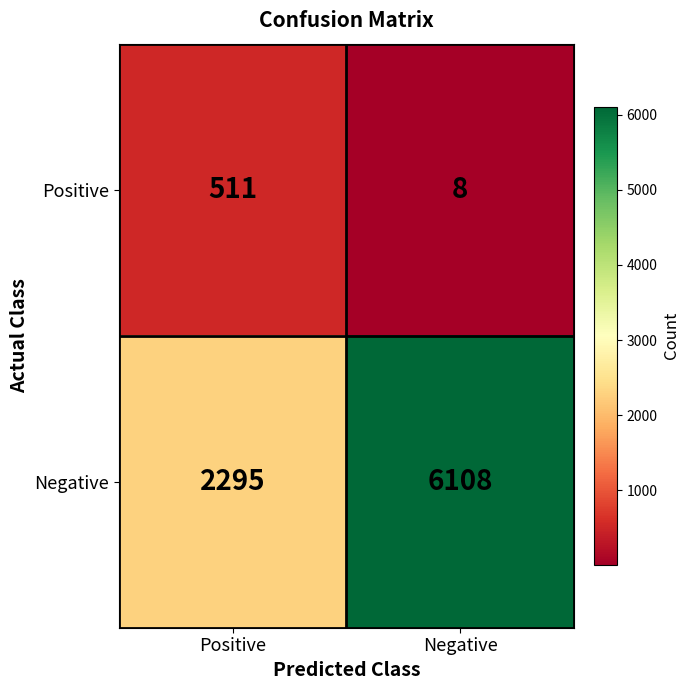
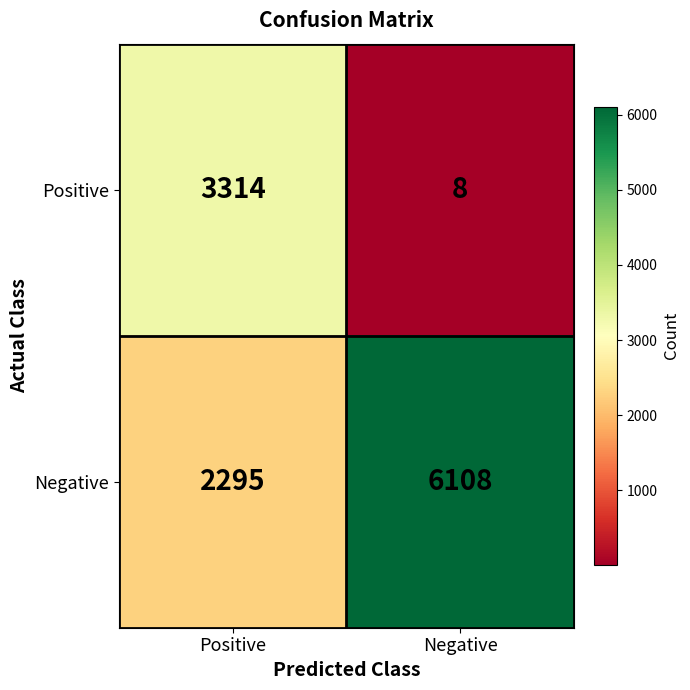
Positive, Positive: 511 -> 3314
